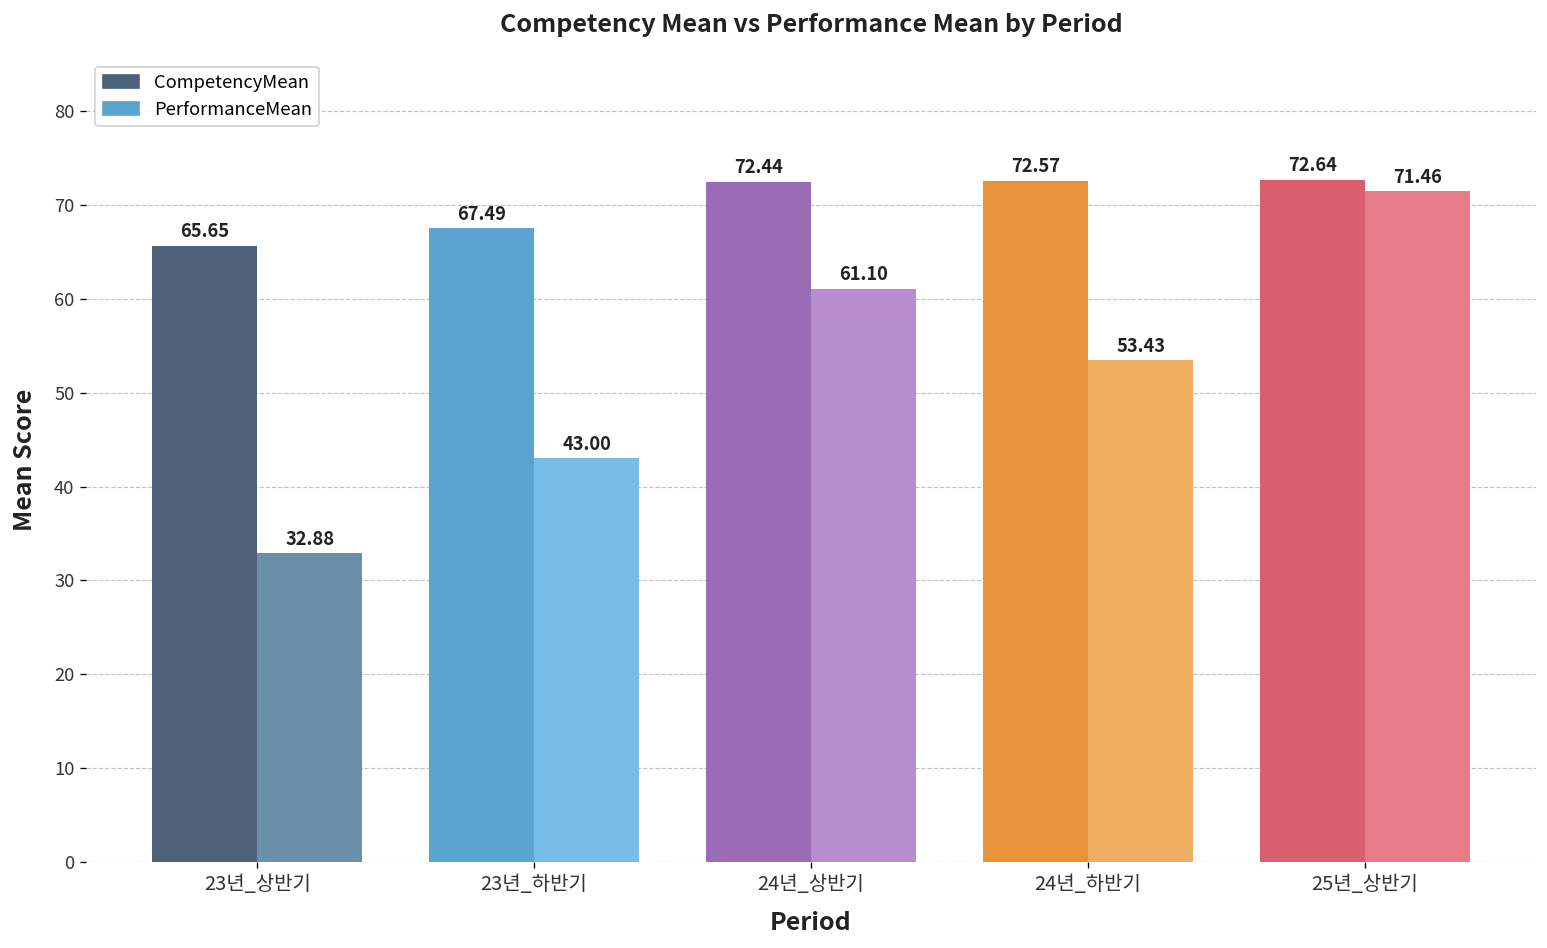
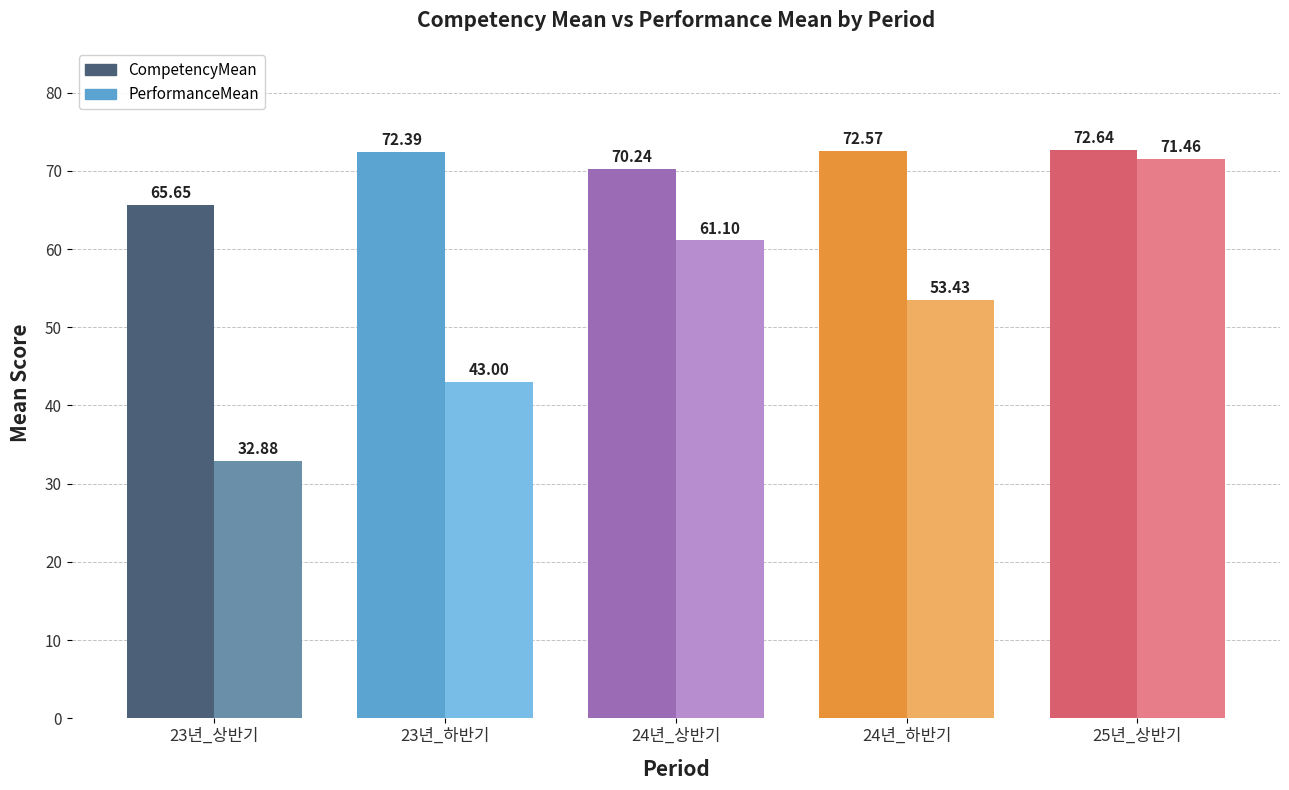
CompetencyMean, 23년_하반기: 67.49 -> 72.39
CompetencyMean, 24년_상반기: 72.44 -> 70.24
